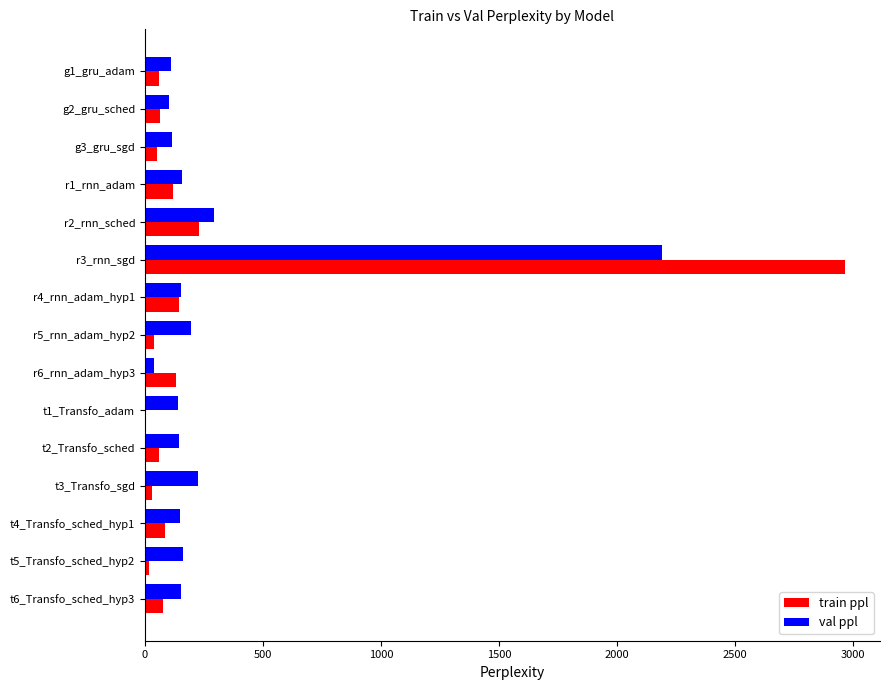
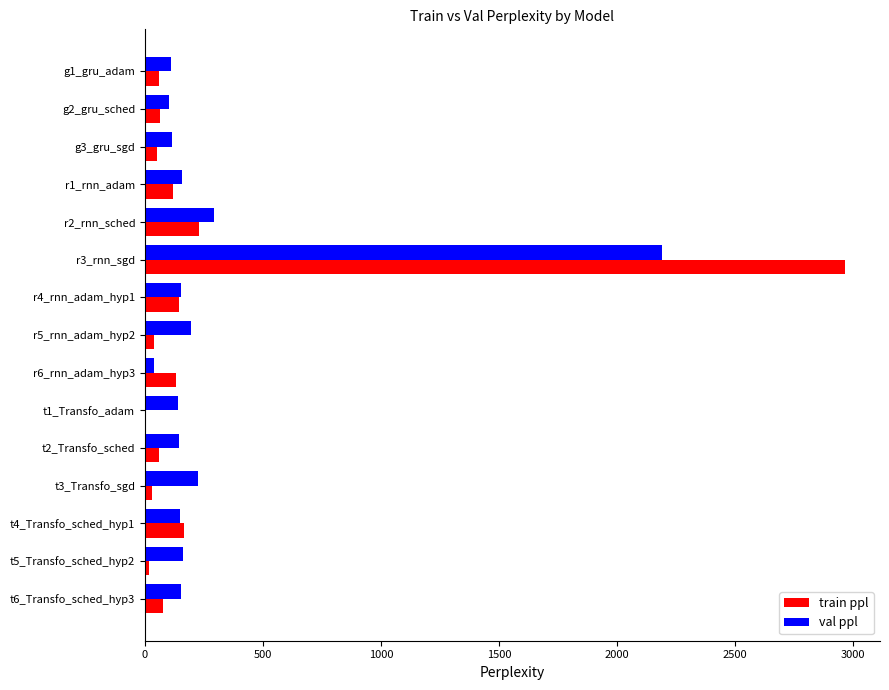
train ppl, t4_Transfo_sched_hyp1: 80 -> 160
